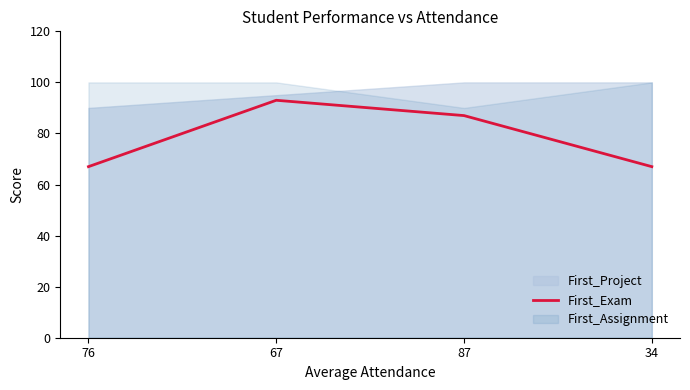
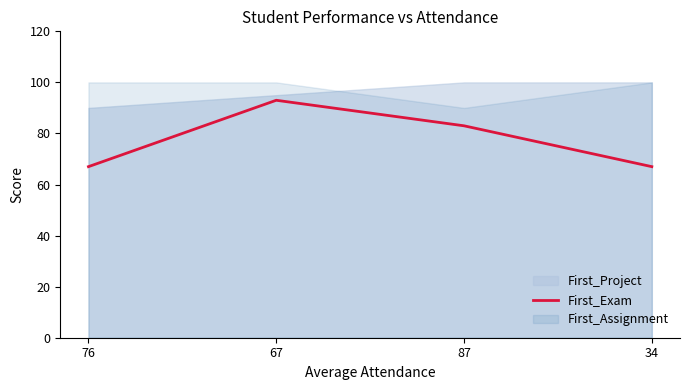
First_Exam, 87: 87 -> 83
